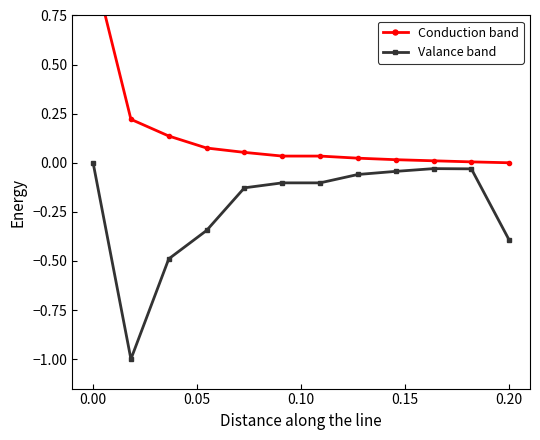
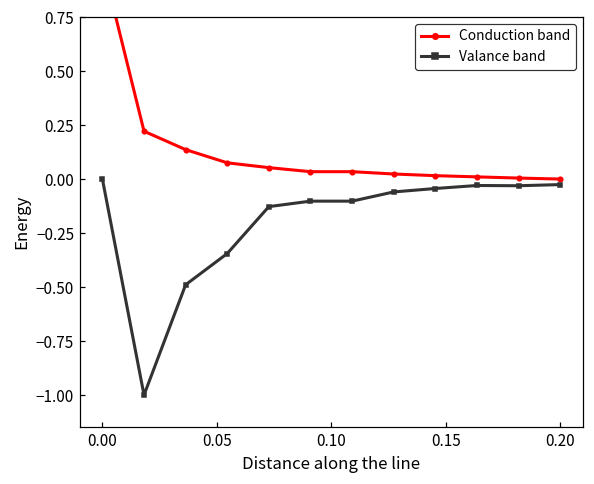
Valance band, 0.20: -0.39 -> -0.03
